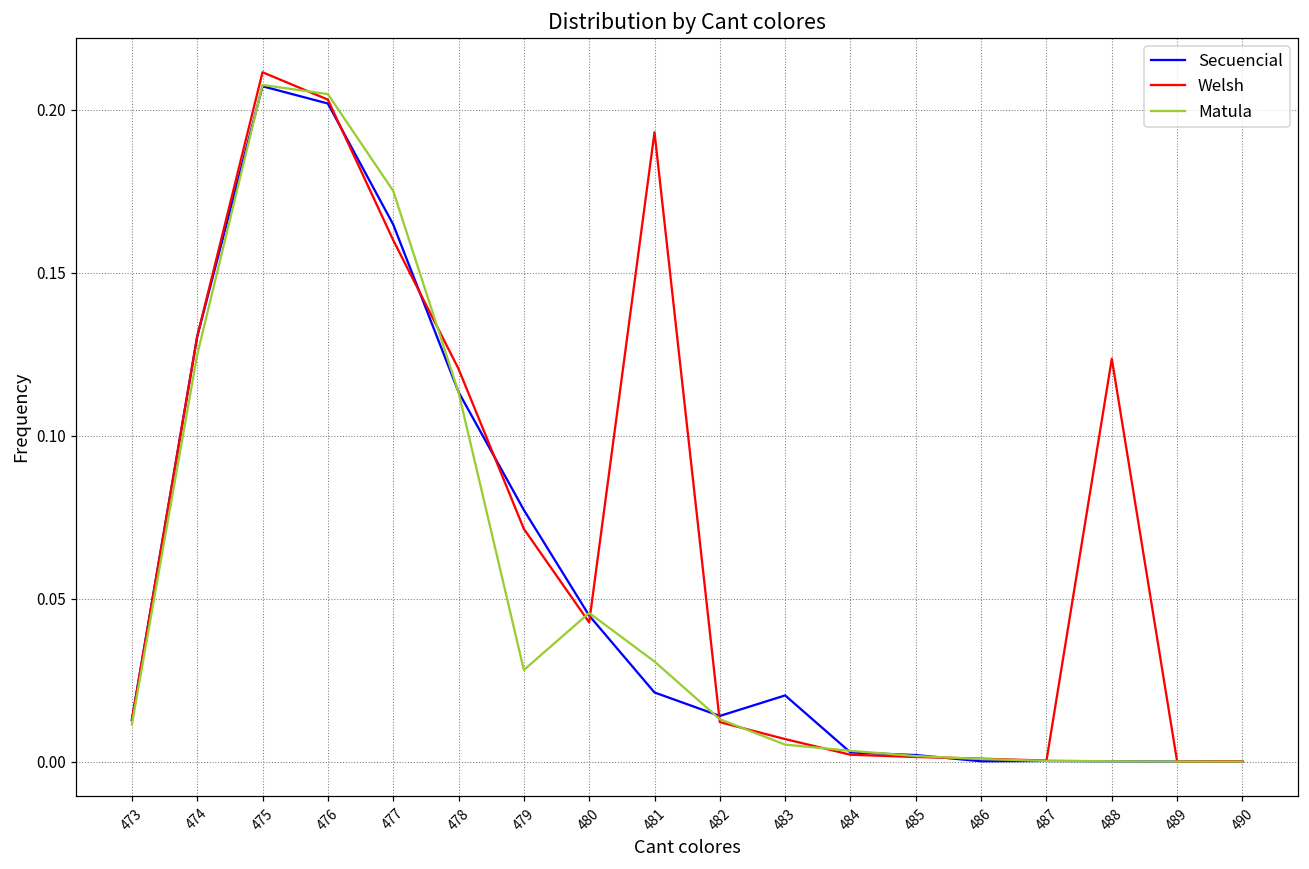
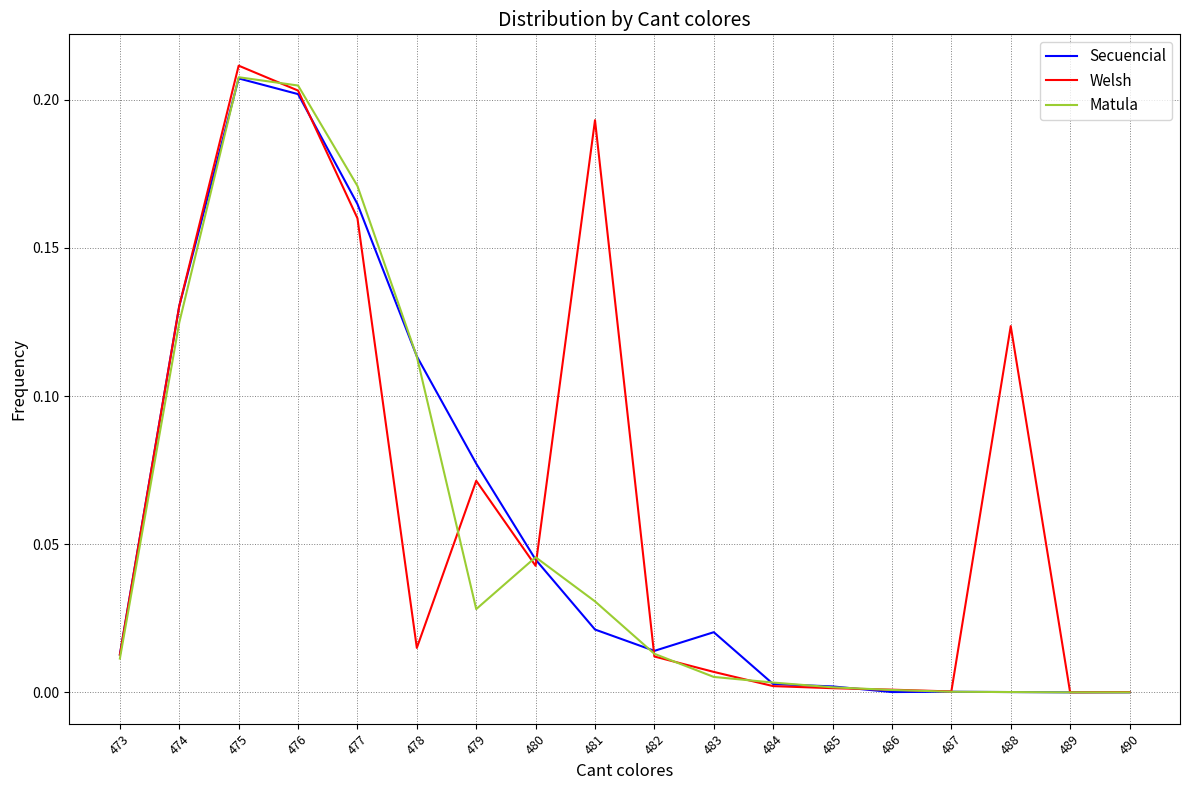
Matula, 477: 0.175 -> 0.171
Welsh, 478: 0.121 -> 0.015
